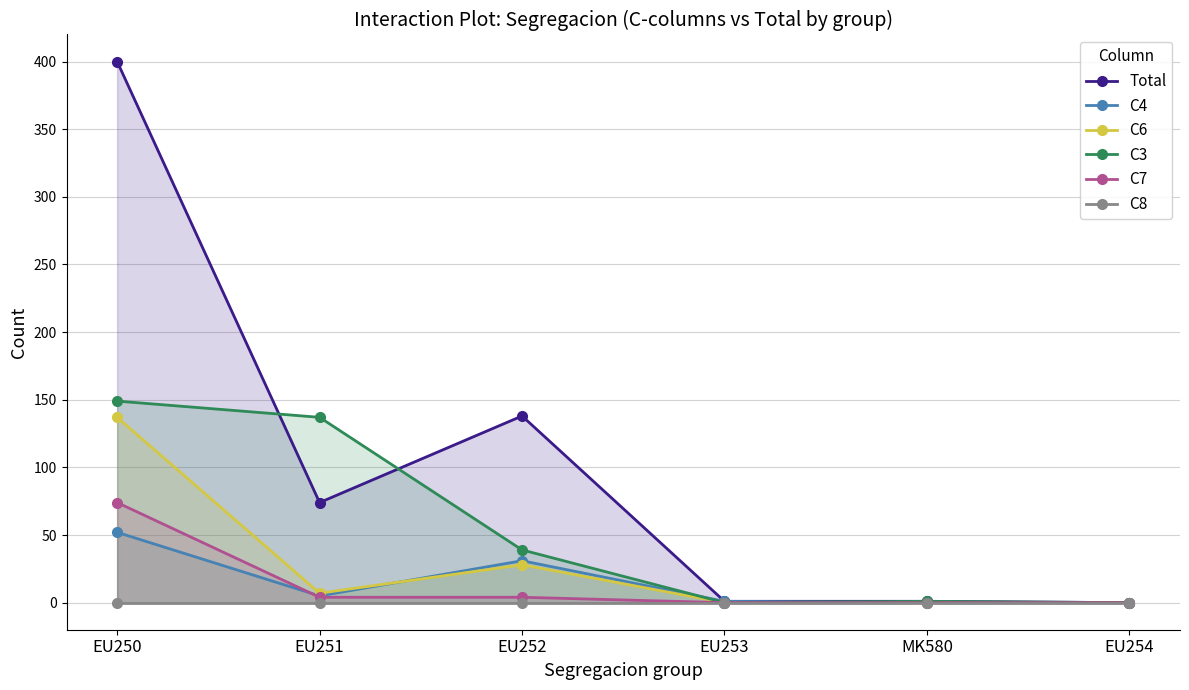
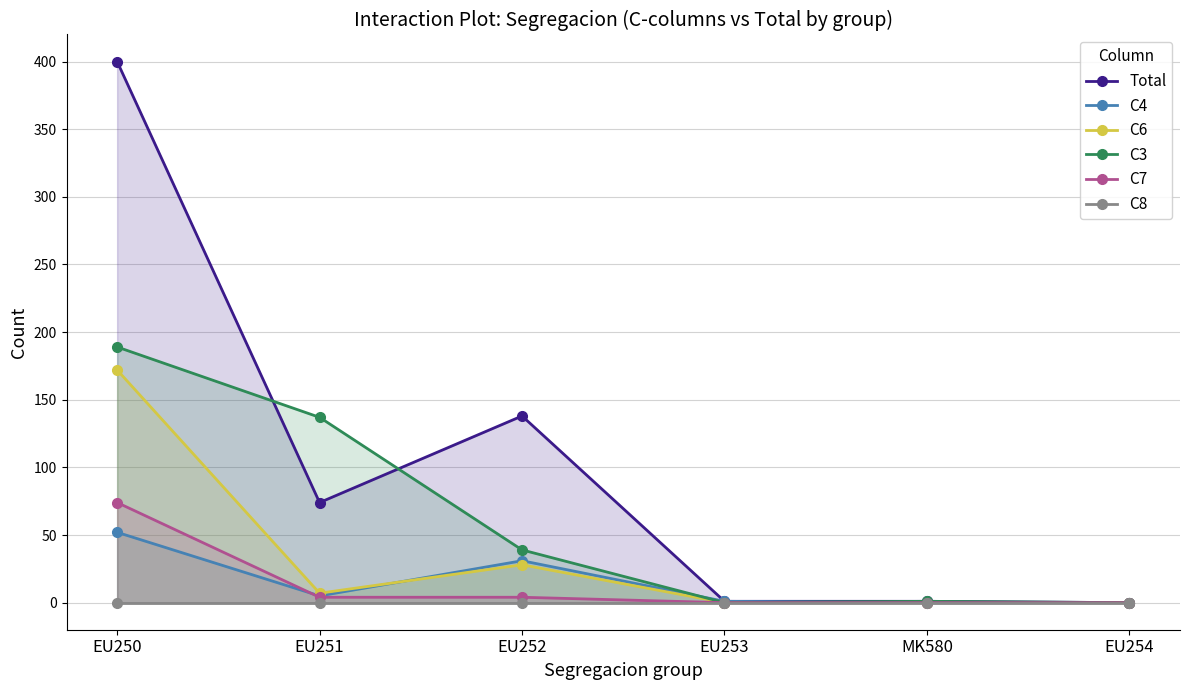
C6, EU250: 137 -> 172
C3, EU250: 149 -> 189
